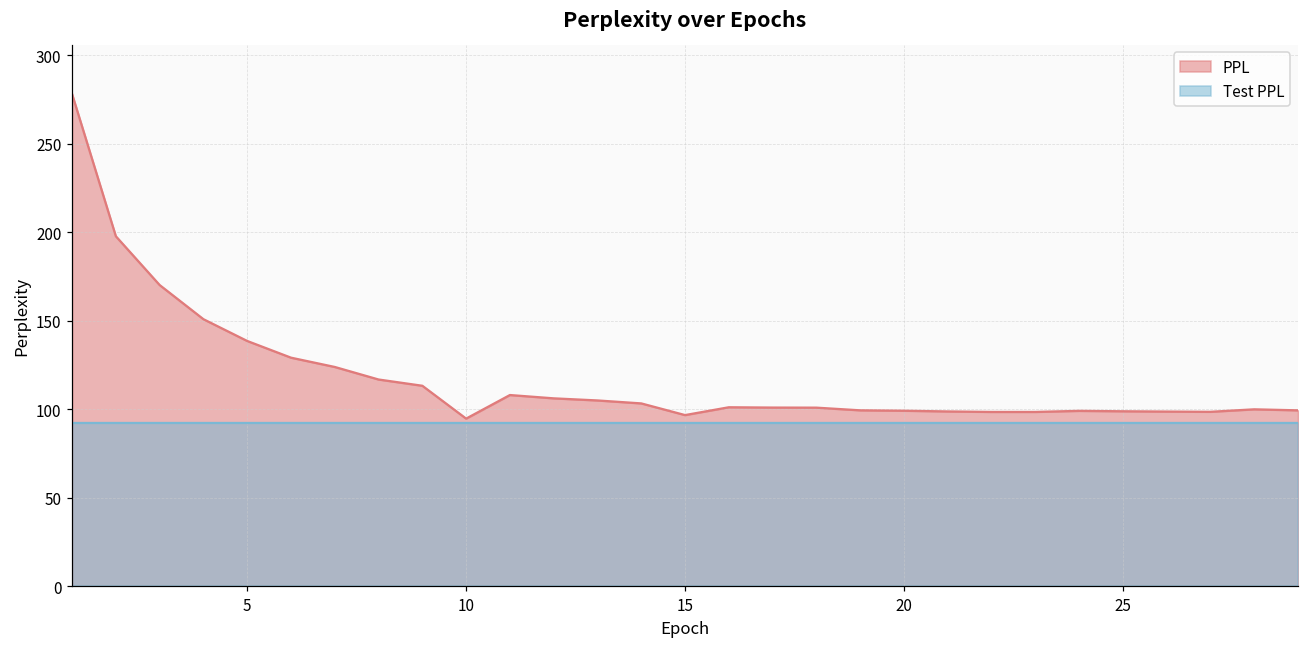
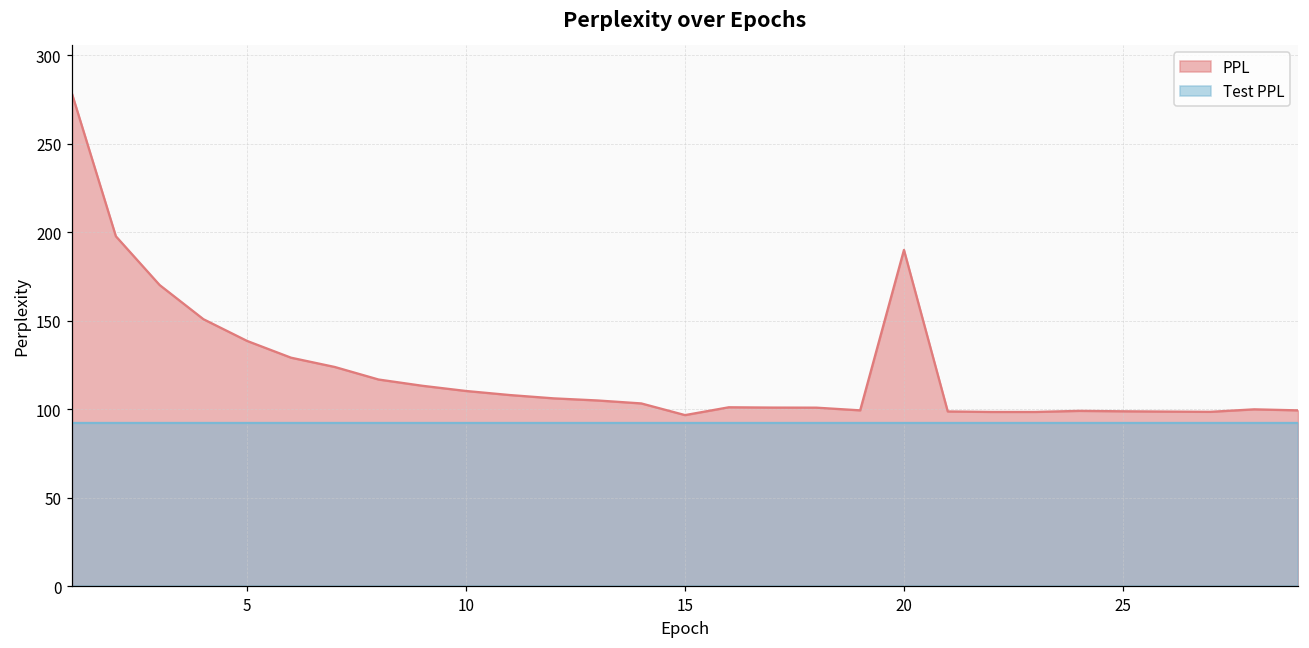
PPL, 10: 95 -> 110
PPL, 20: 99 -> 190
